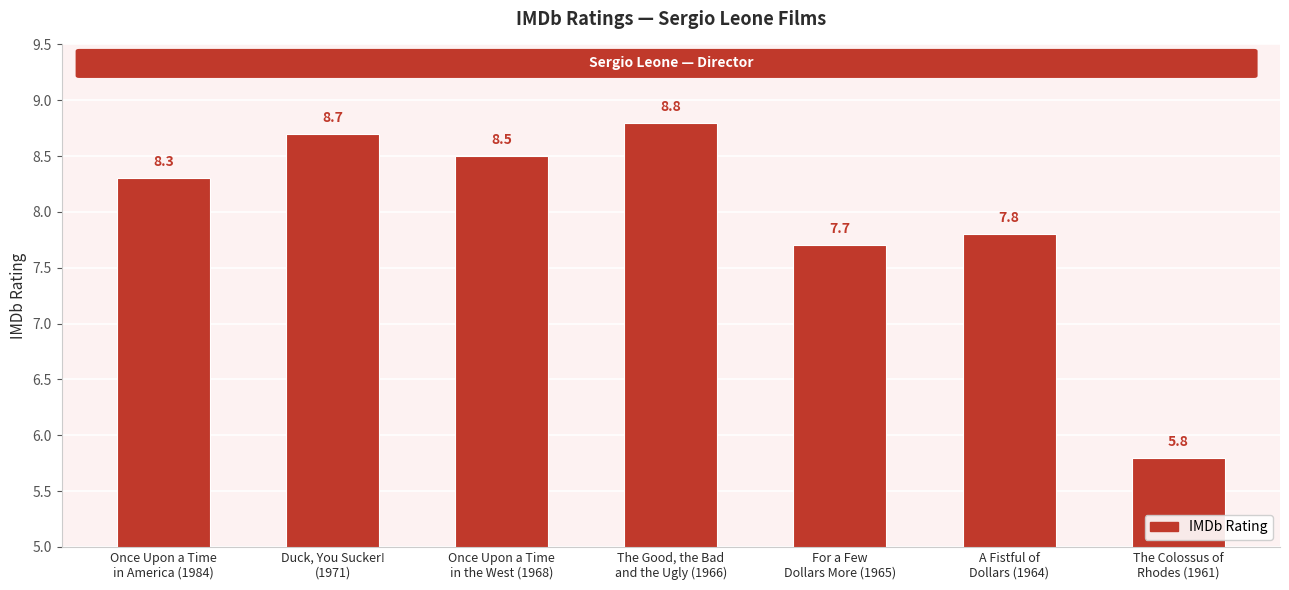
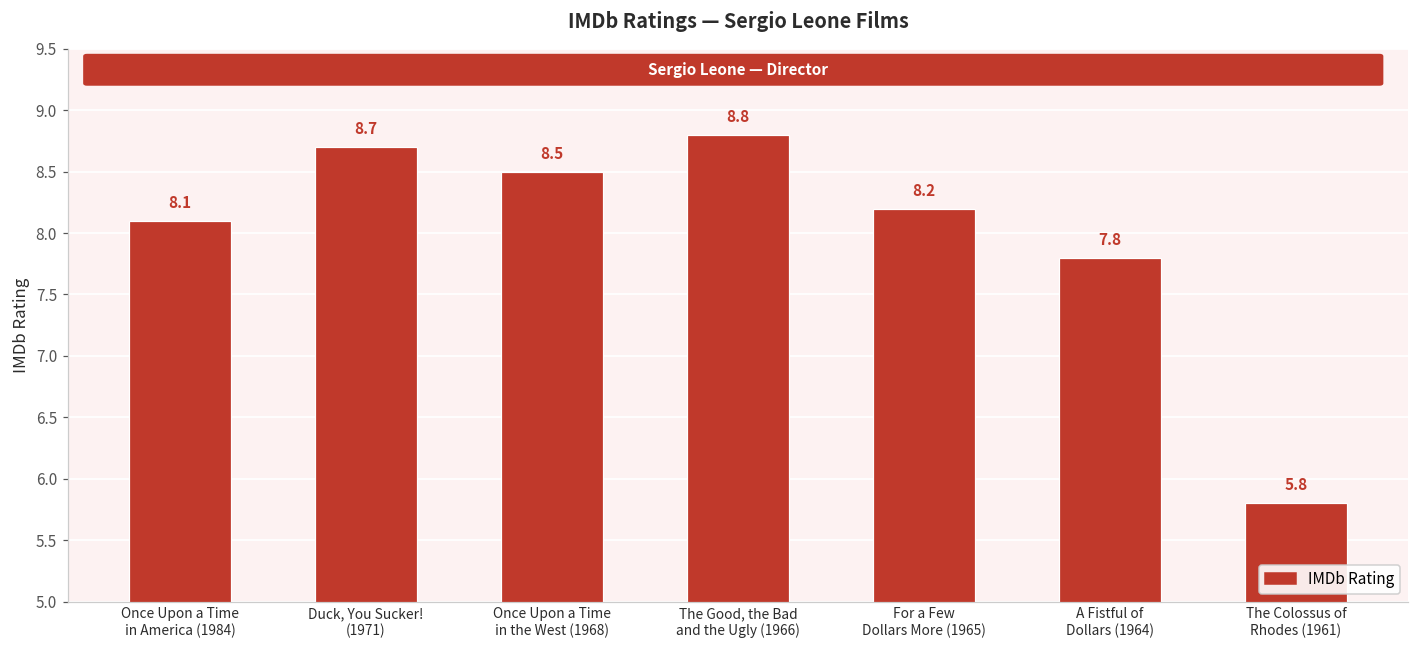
Once Upon a Time in America (1984): 8.3 -> 8.1
For a Few Dollars More (1965): 7.7 -> 8.2
